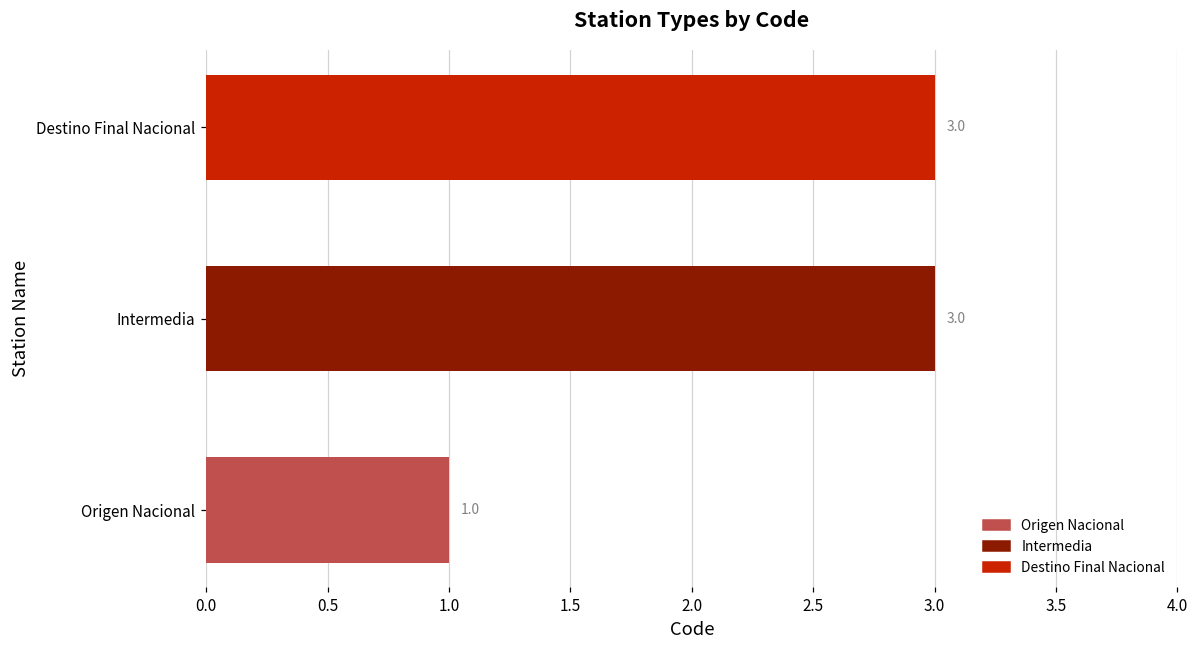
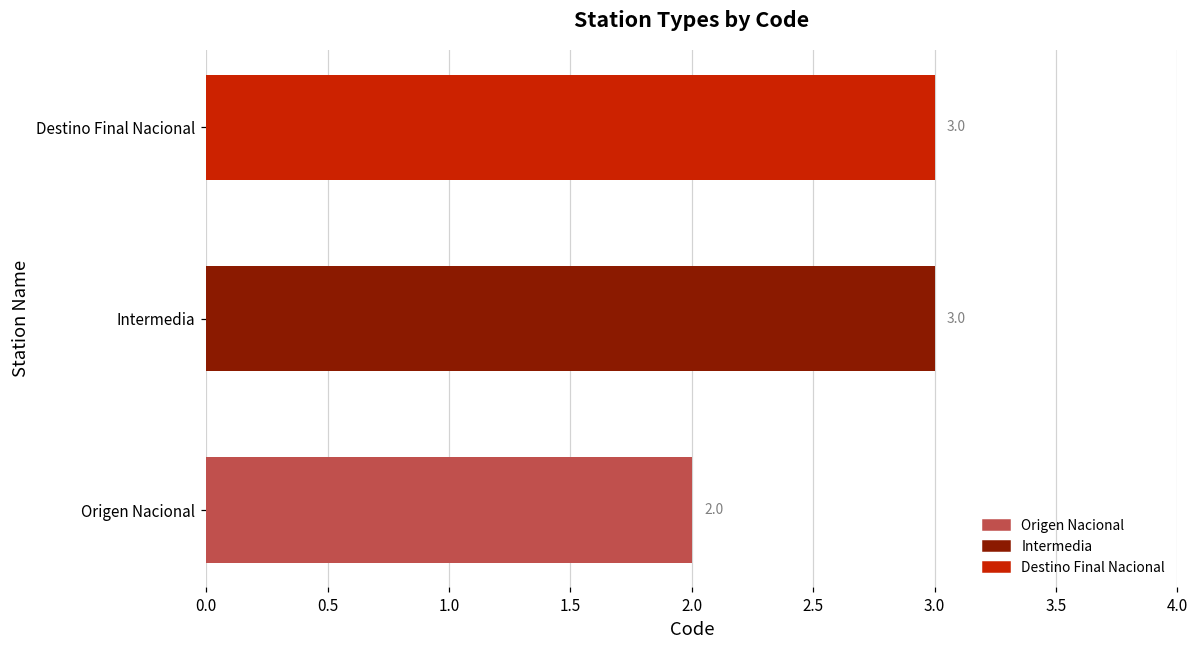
Origen Nacional: 1.0 -> 2.0
